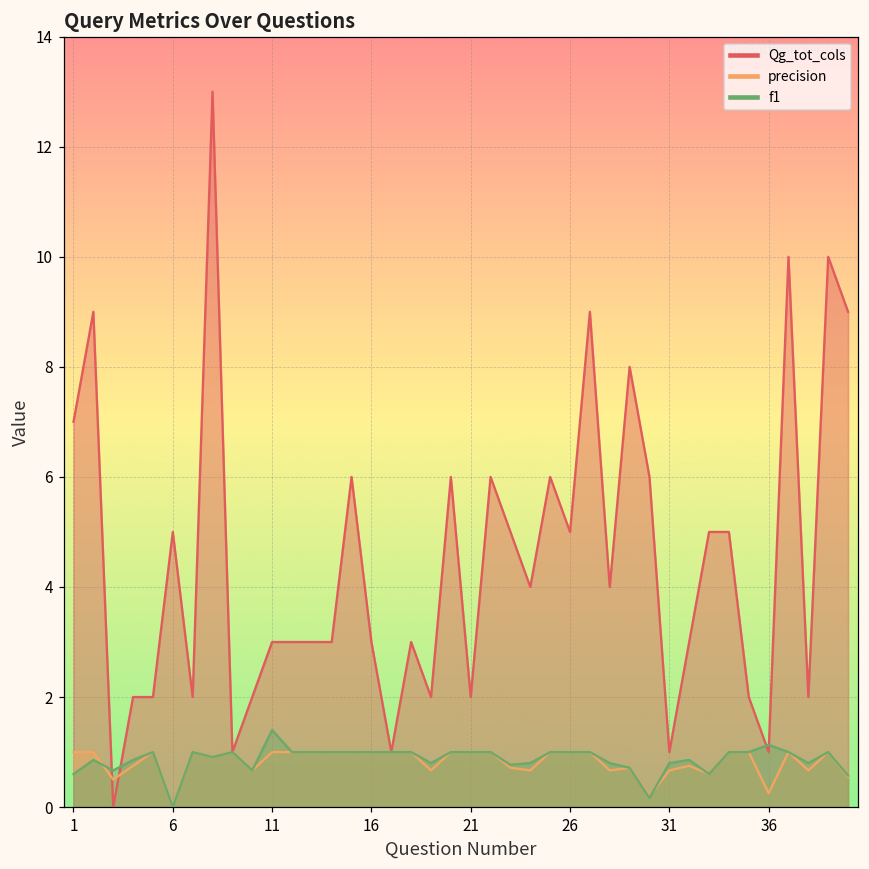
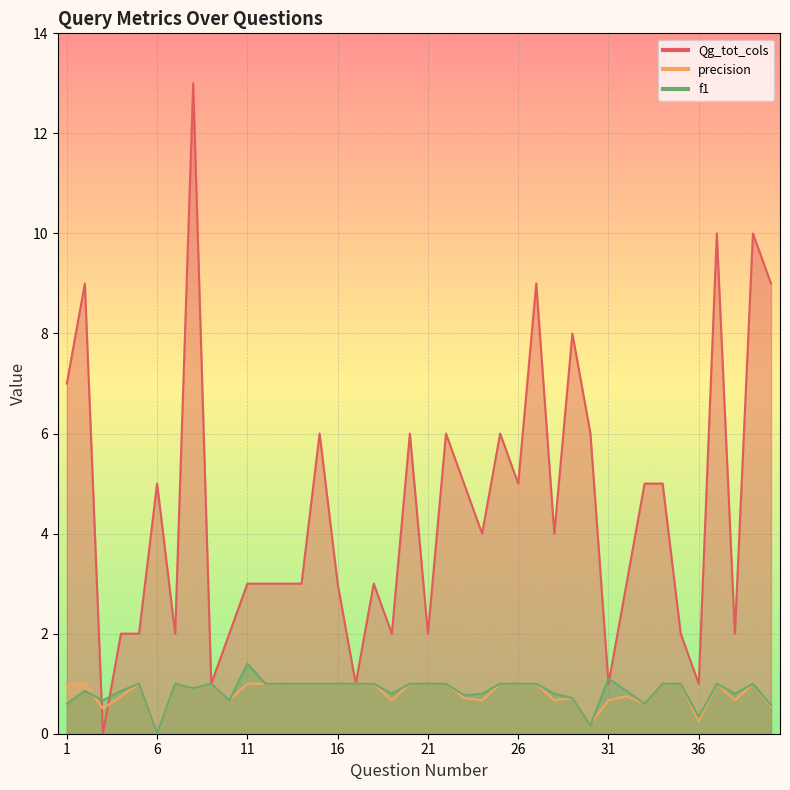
f1, 31: 0.8 -> 1.1
f1, 36: 1.1 -> 0.3
